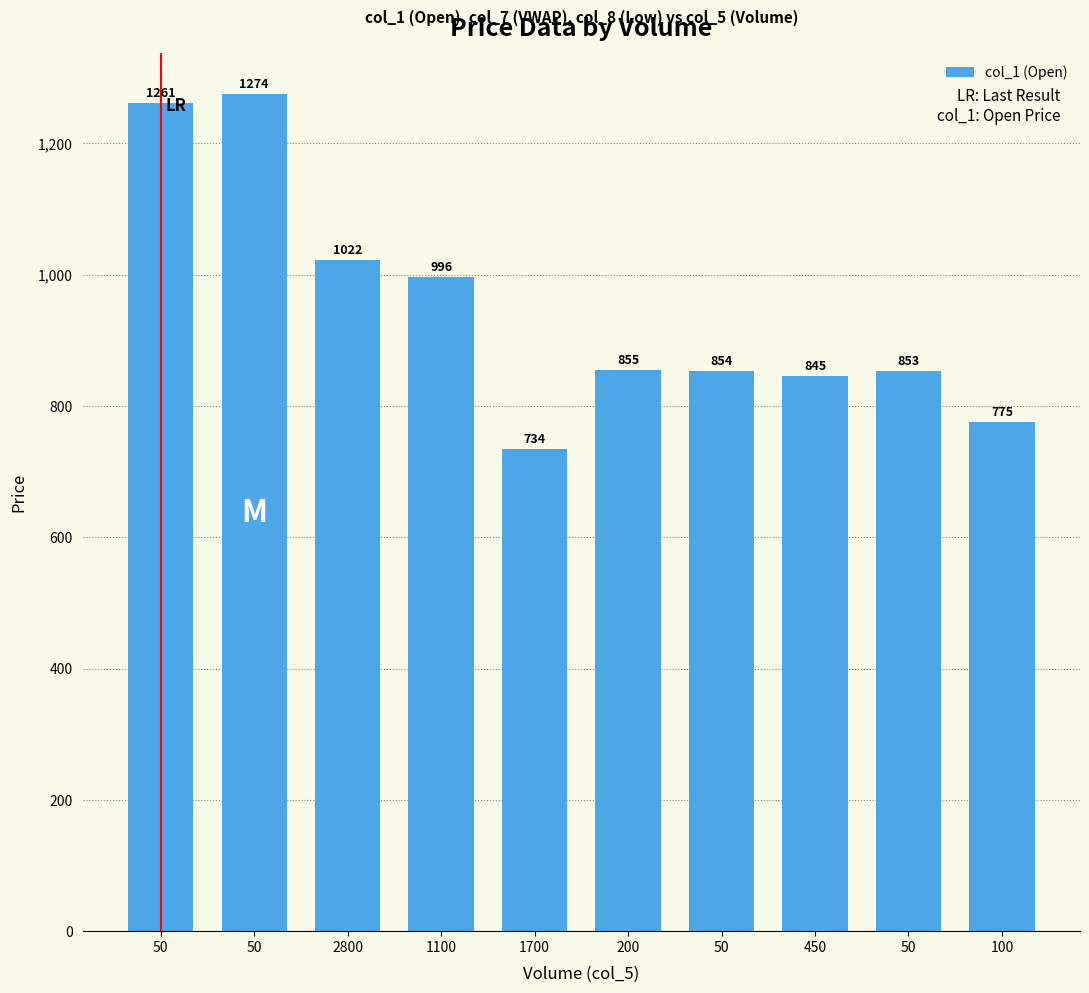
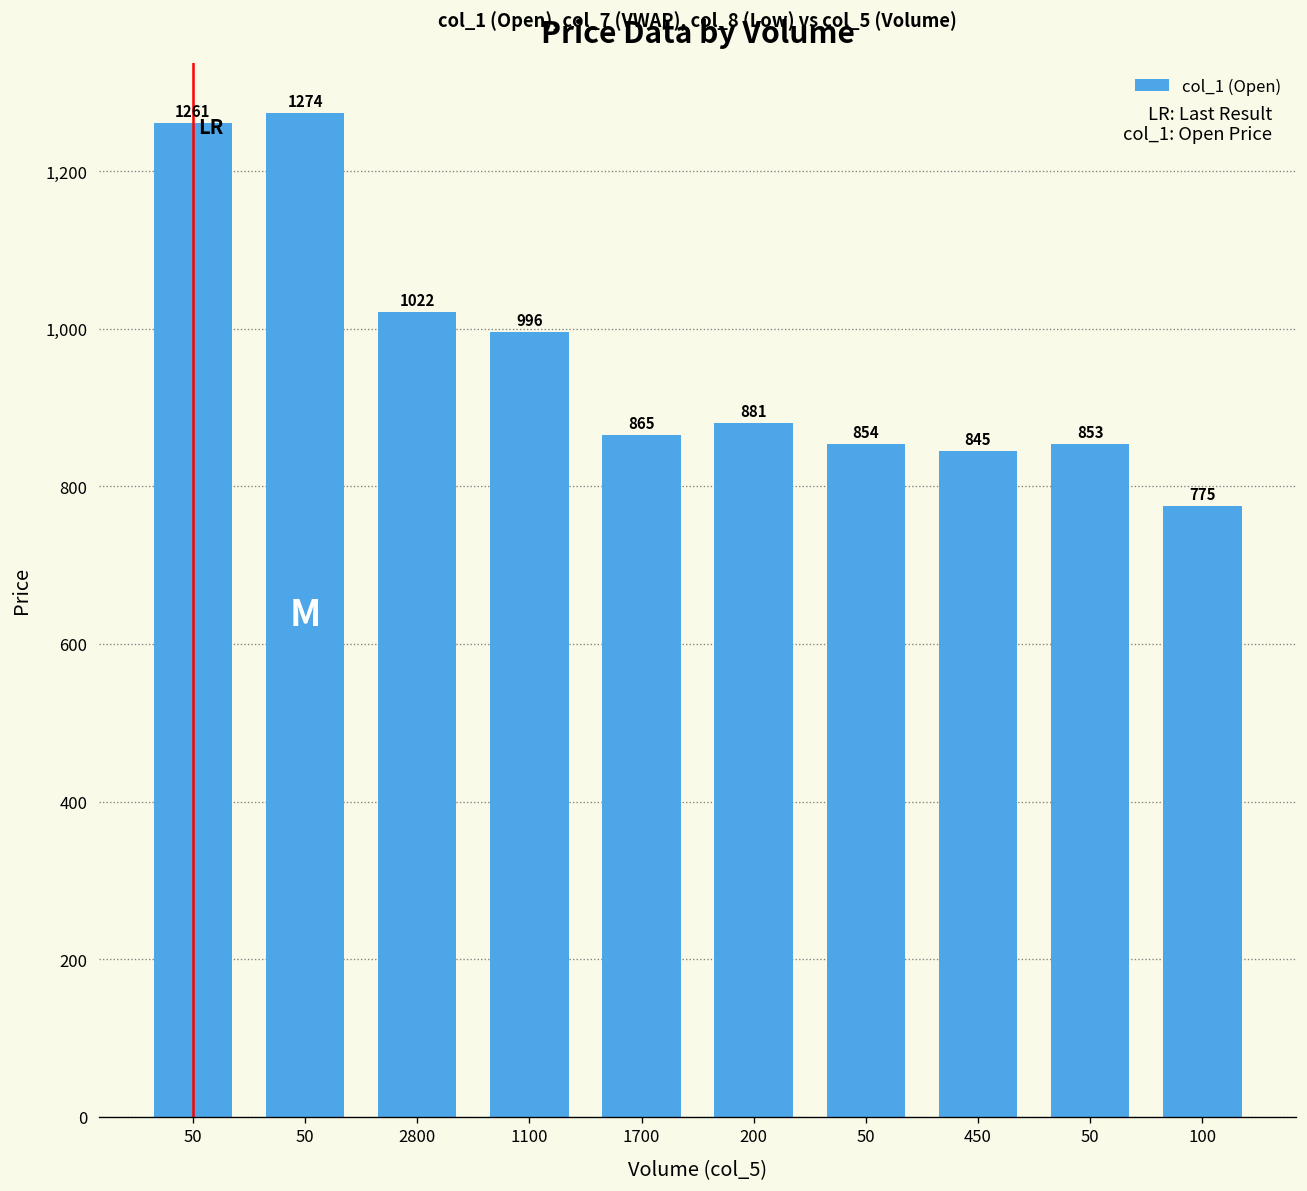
1700: 734 -> 865
200: 855 -> 881
